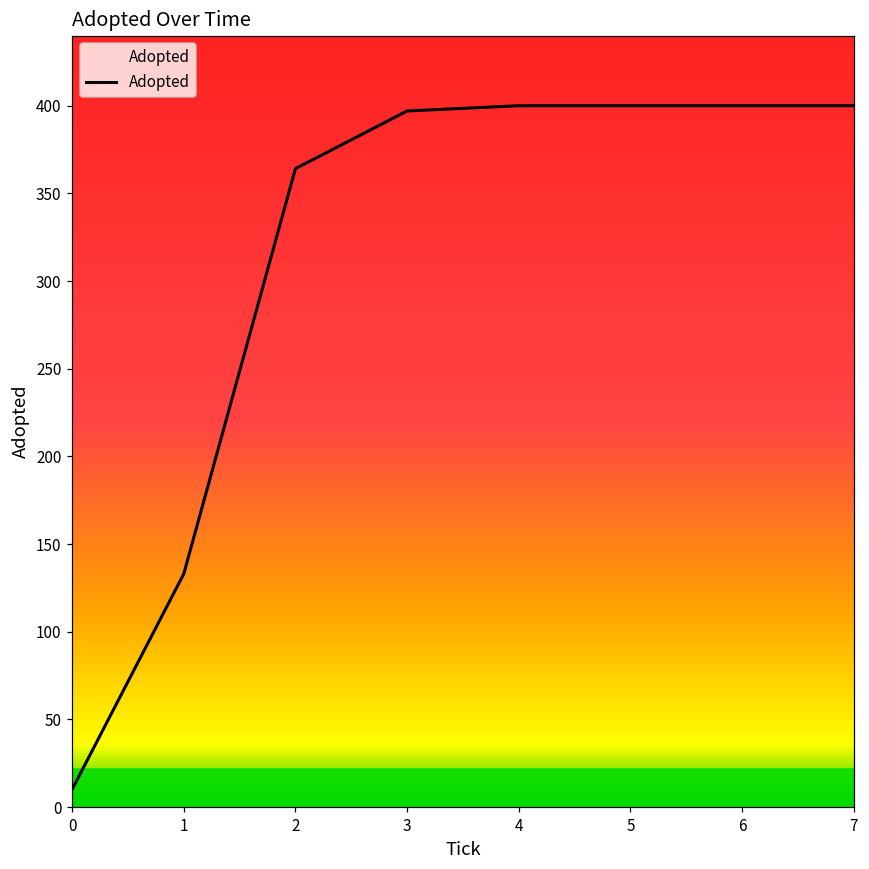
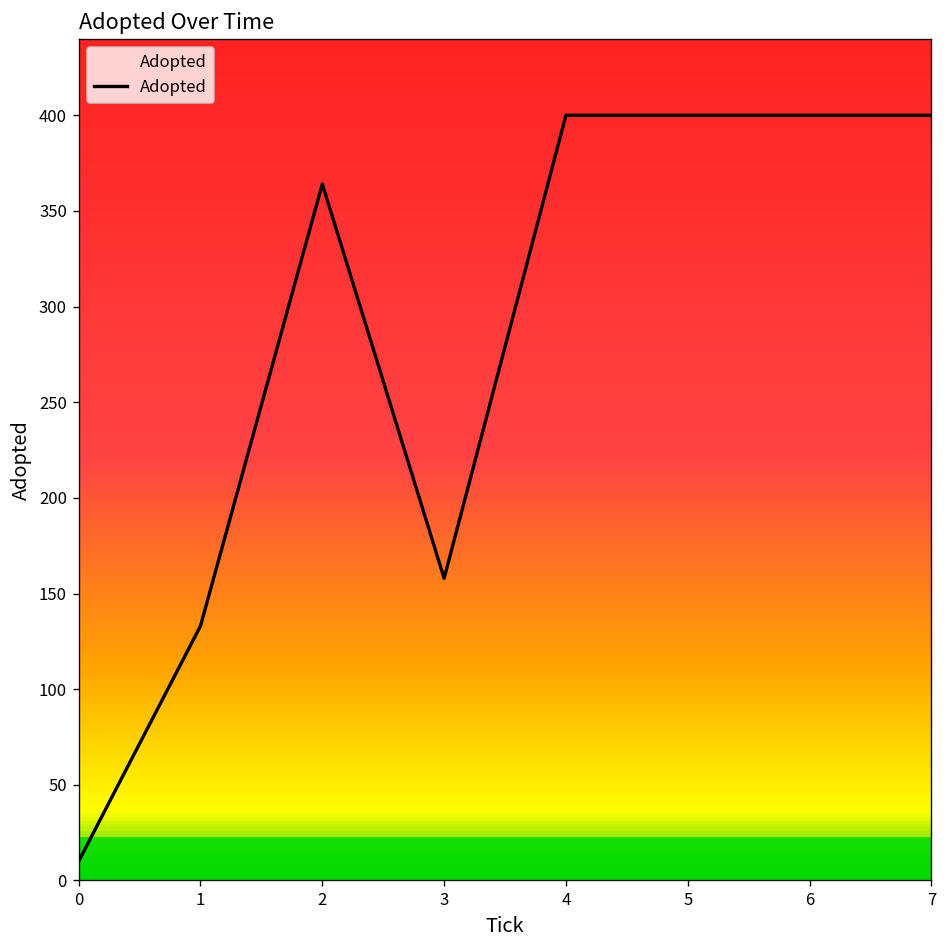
3: 397 -> 158
